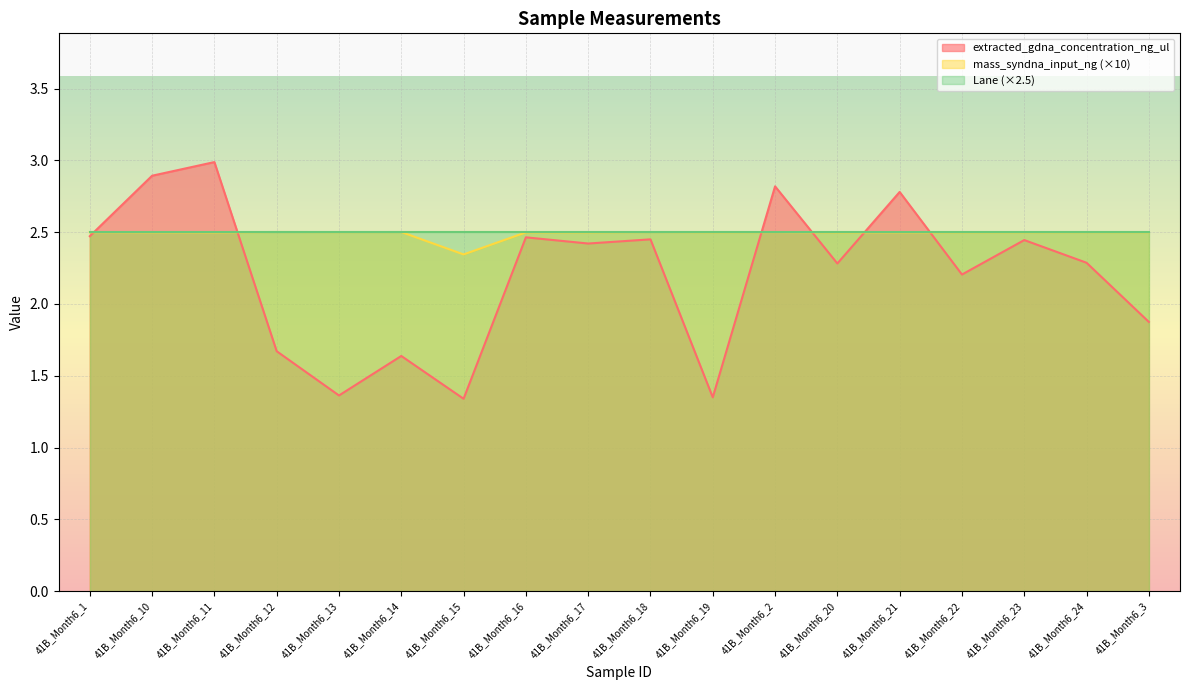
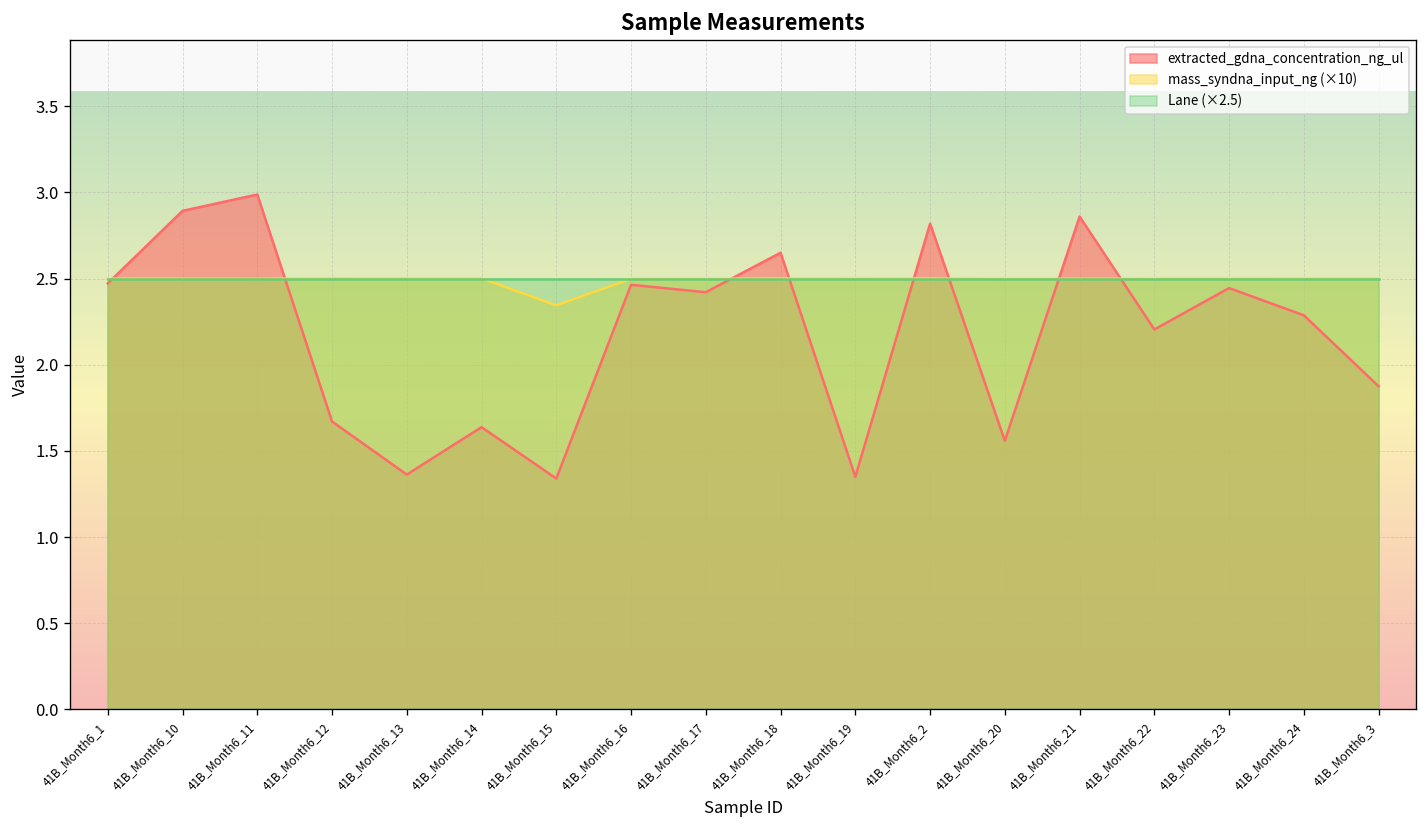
extracted_gdna_concentration_ng_ul, 41B_Month6_18: 2.45 -> 2.65
extracted_gdna_concentration_ng_ul, 41B_Month6_20: 2.28 -> 1.56
extracted_gdna_concentration_ng_ul, 41B_Month6_21: 2.78 -> 2.86
